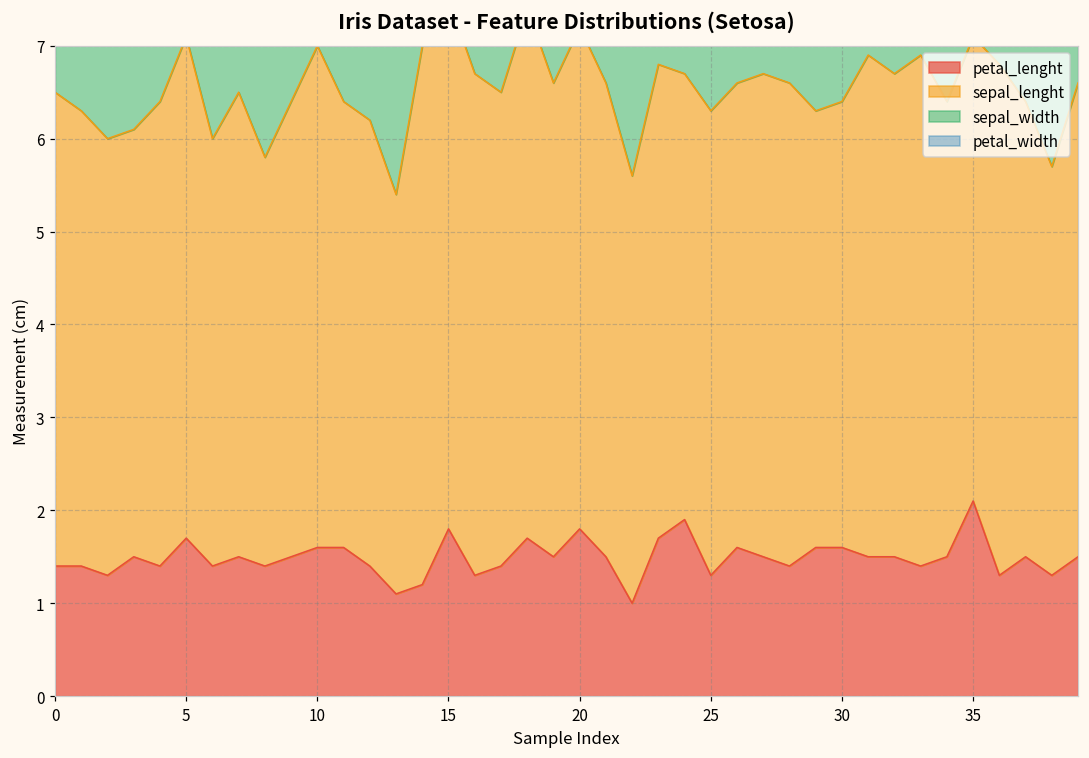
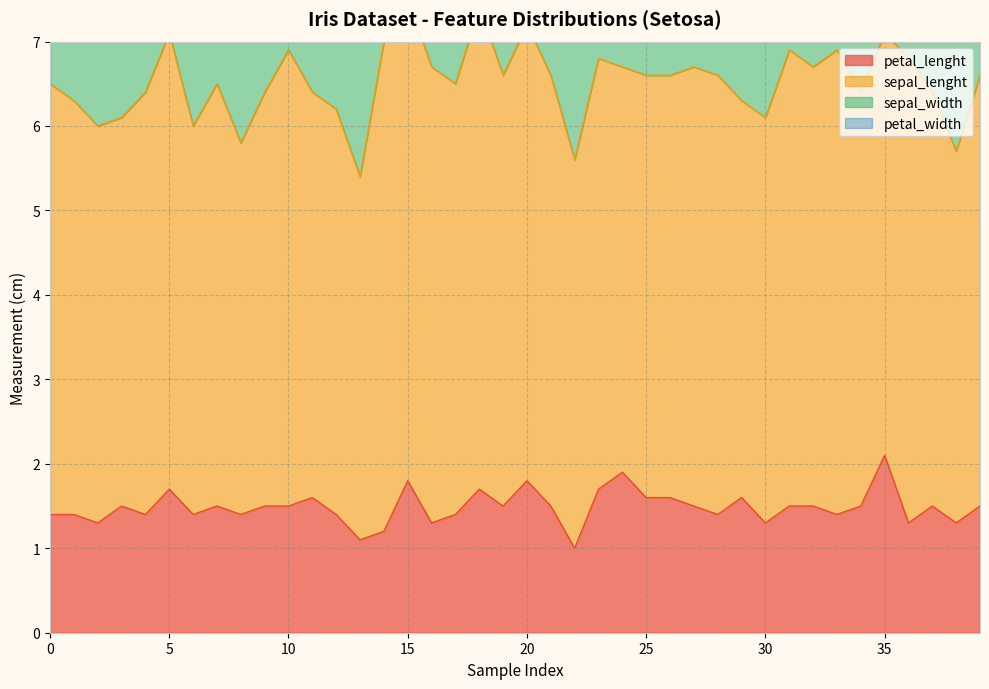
petal_lenght, 10: 1.6 -> 1.5
petal_lenght, 25: 1.3 -> 1.6
petal_lenght, 30: 1.6 -> 1.3
